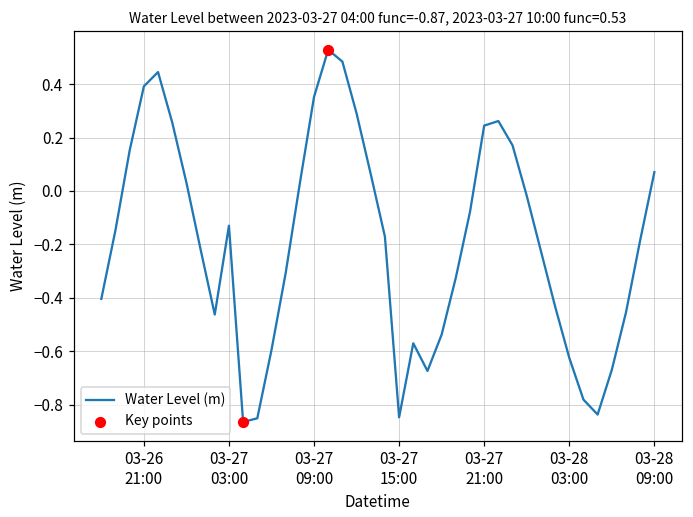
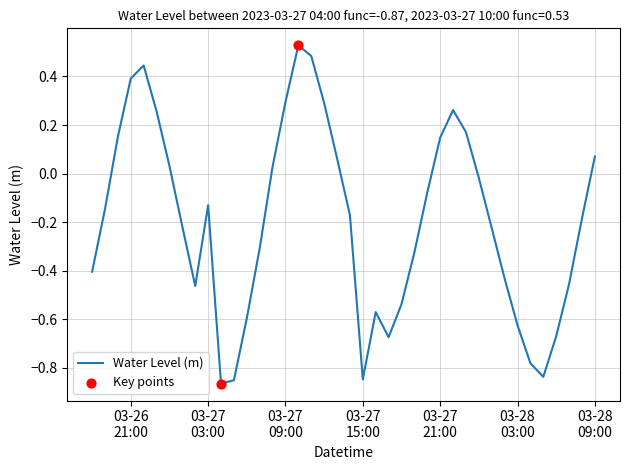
Water Level (m), 03-27 09:00: 0.35 -> 0.29
Water Level (m), 03-27 21:00: 0.24 -> 0.15
